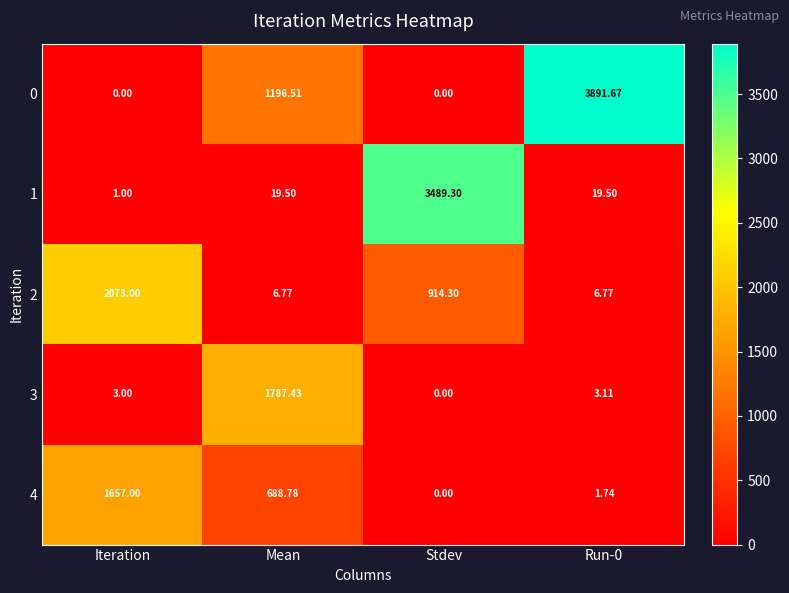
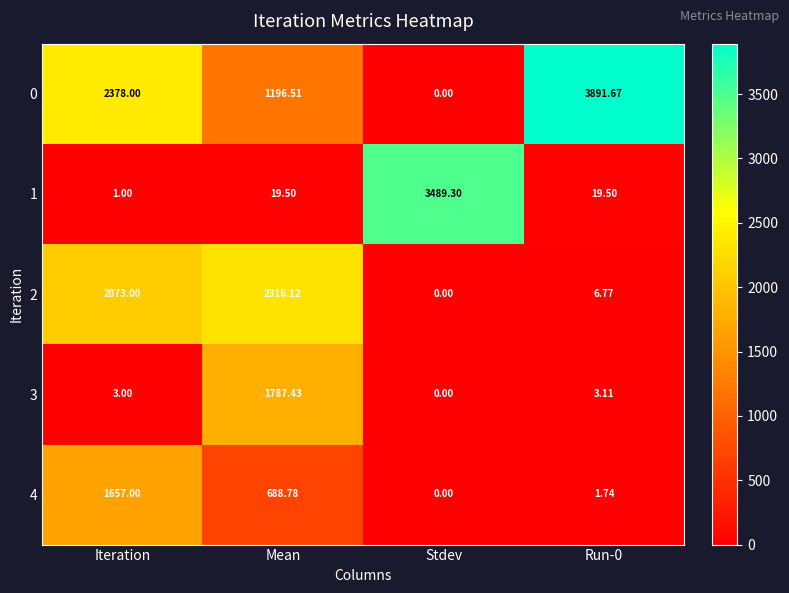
0, Iteration: 0.00 -> 2378.00
2, Mean: 6.77 -> 2316.12
2, Stdev: 914.30 -> 0.00
